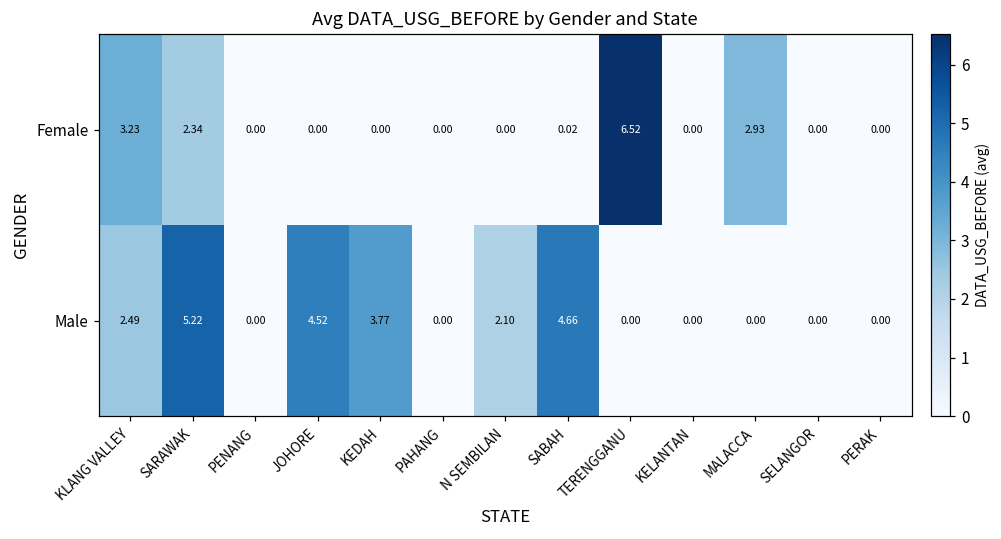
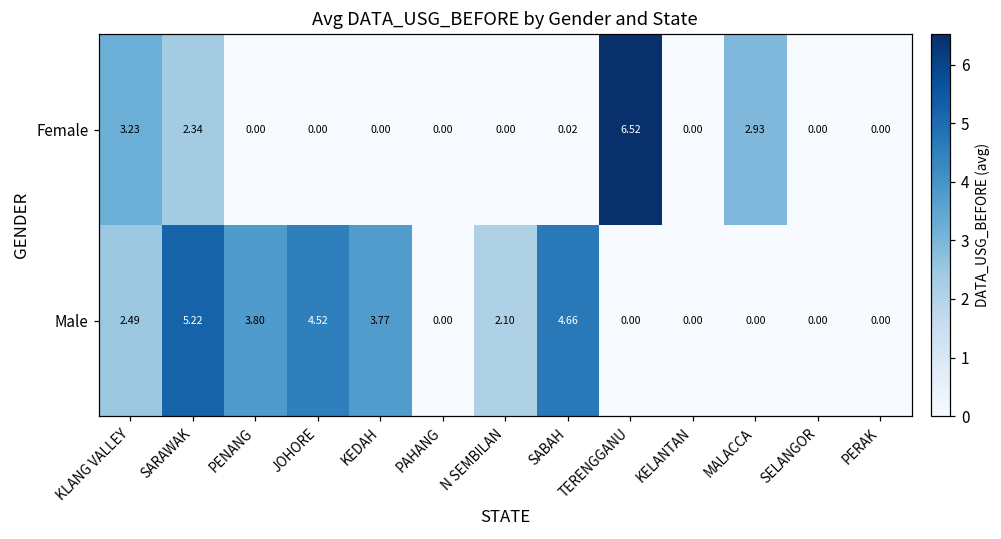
Male, PENANG: 0.00 -> 3.80
